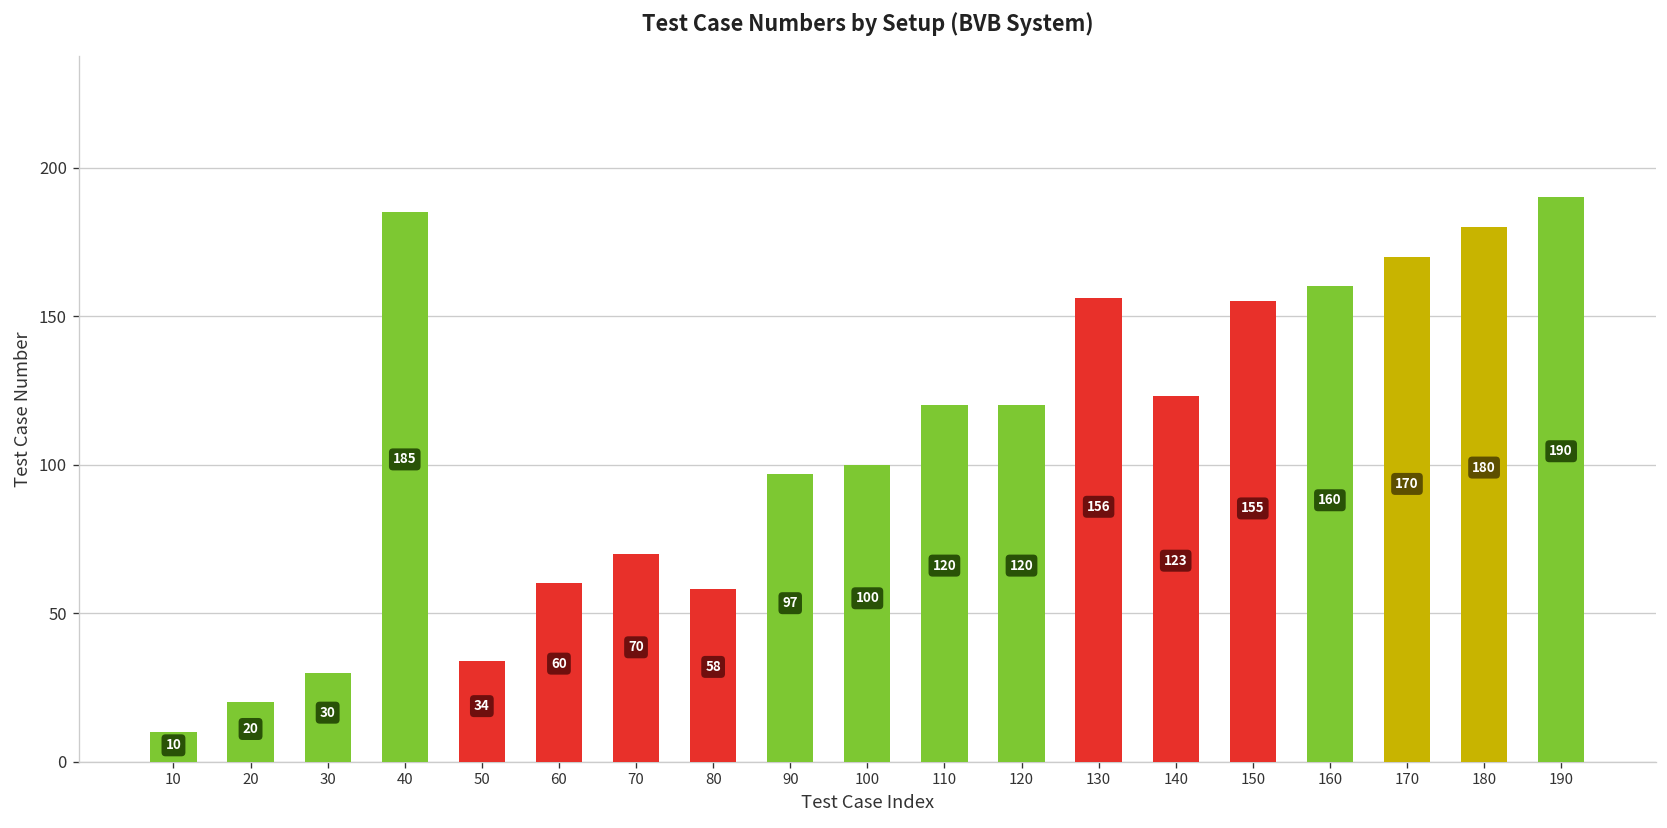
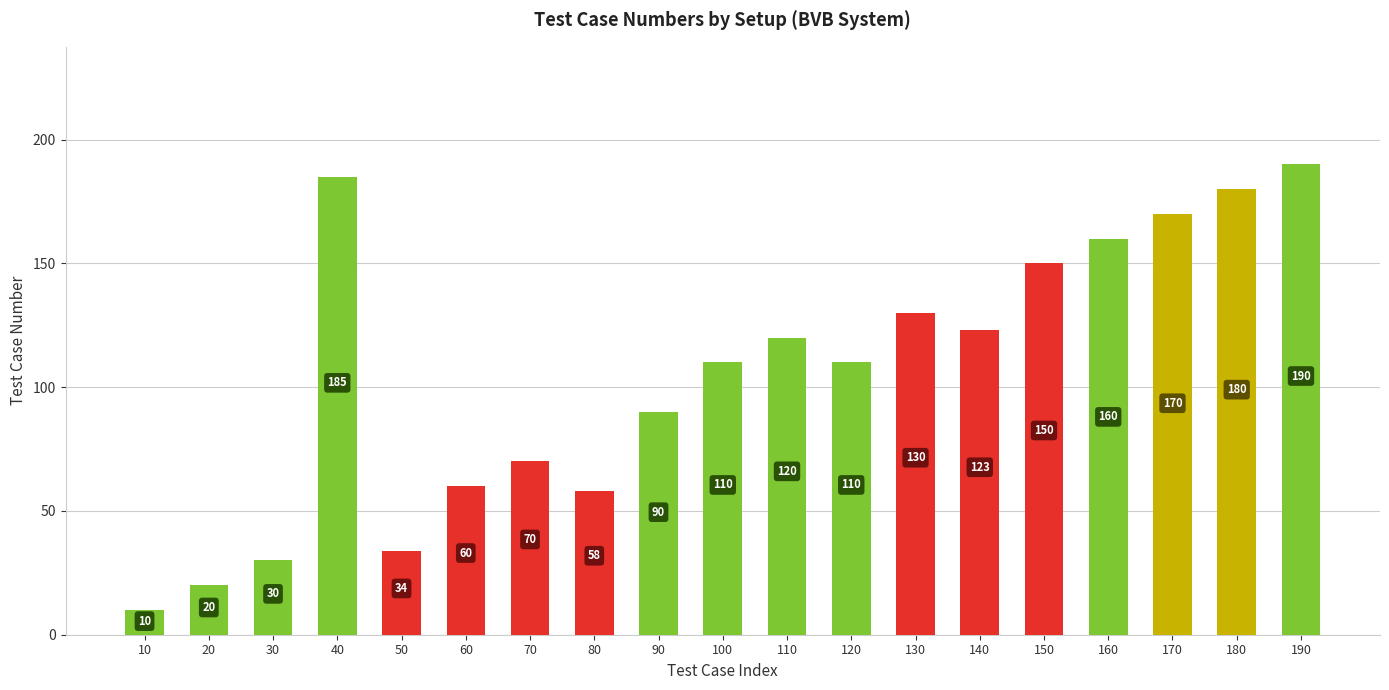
90: 97 -> 90
100: 100 -> 110
120: 120 -> 110
130: 156 -> 130
150: 155 -> 150
